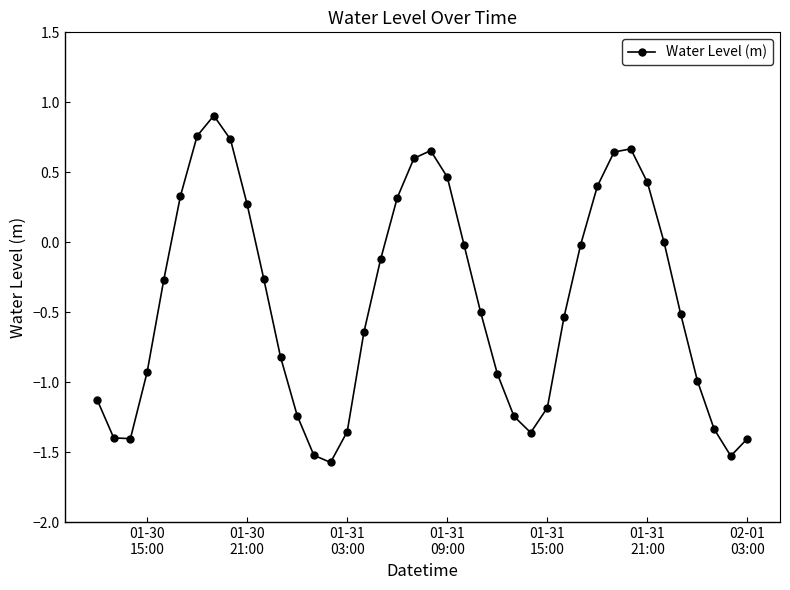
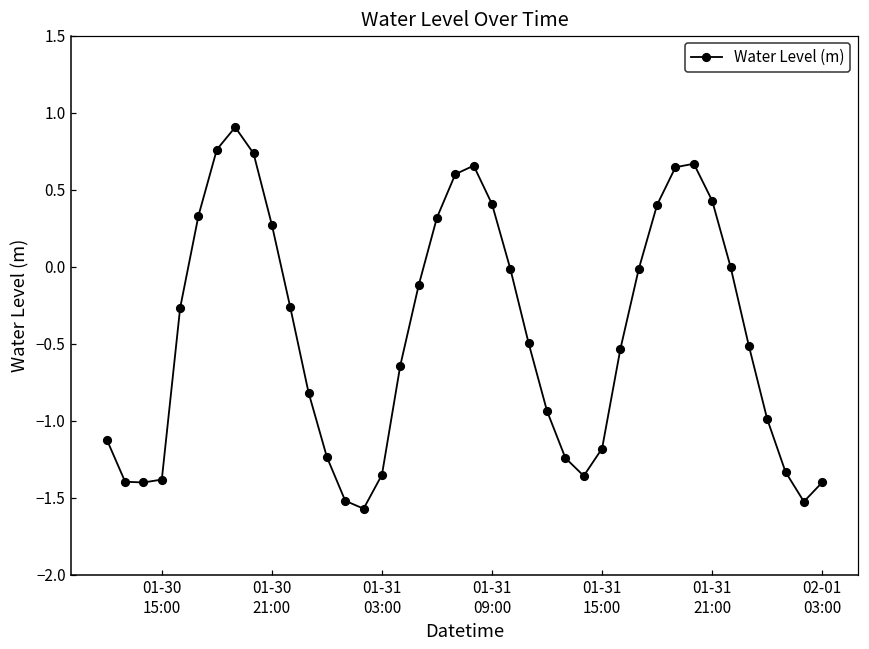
01-30 15:00: -0.93 -> -1.38
01-31 09:00: 0.47 -> 0.41
